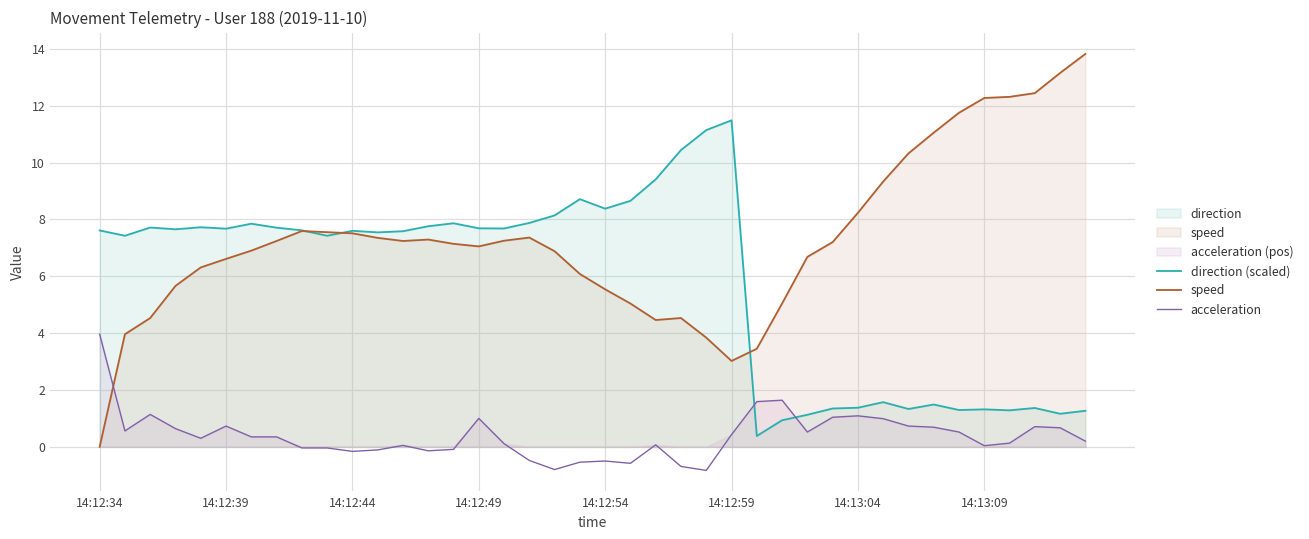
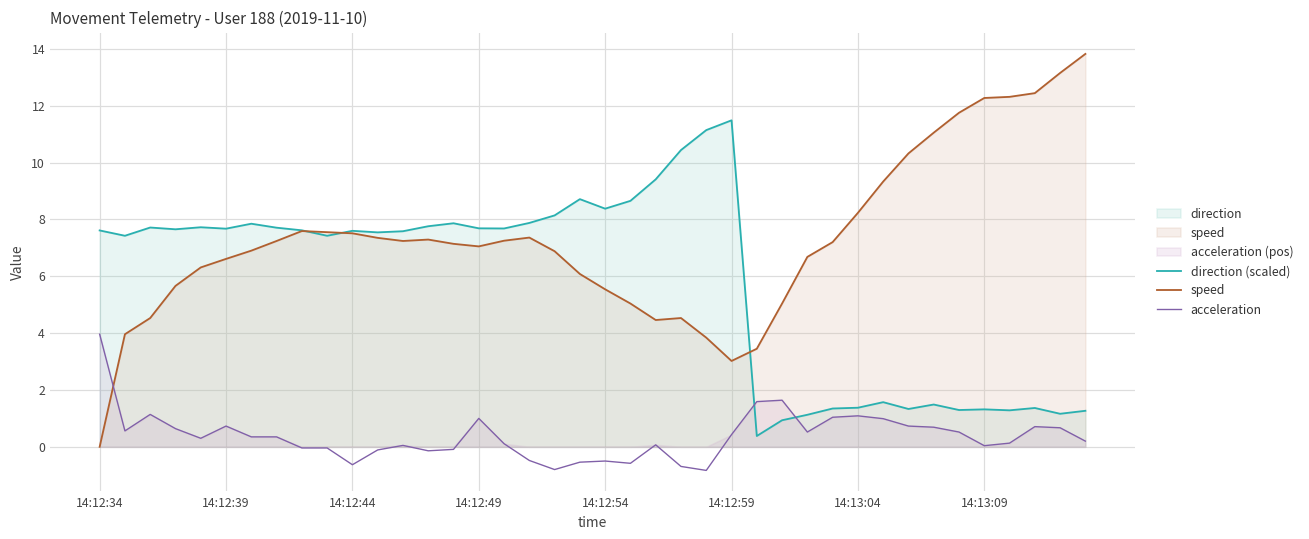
acceleration, 14:12:44: -0.2 -> -0.6
